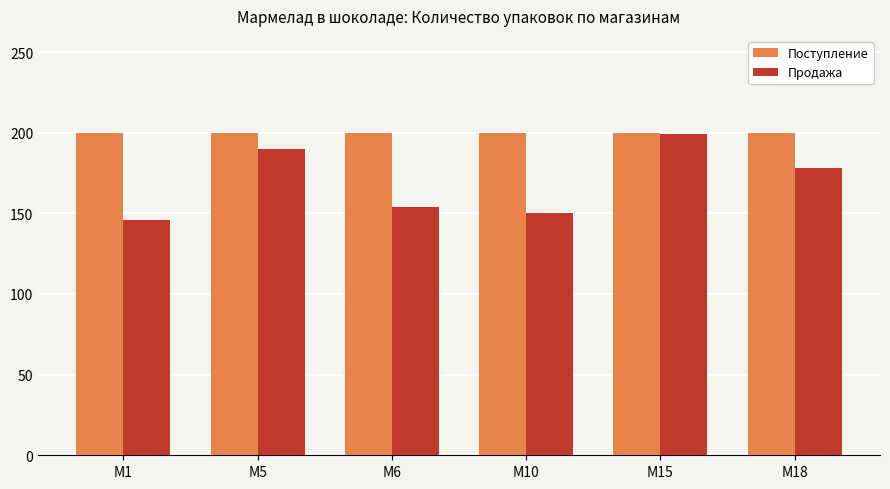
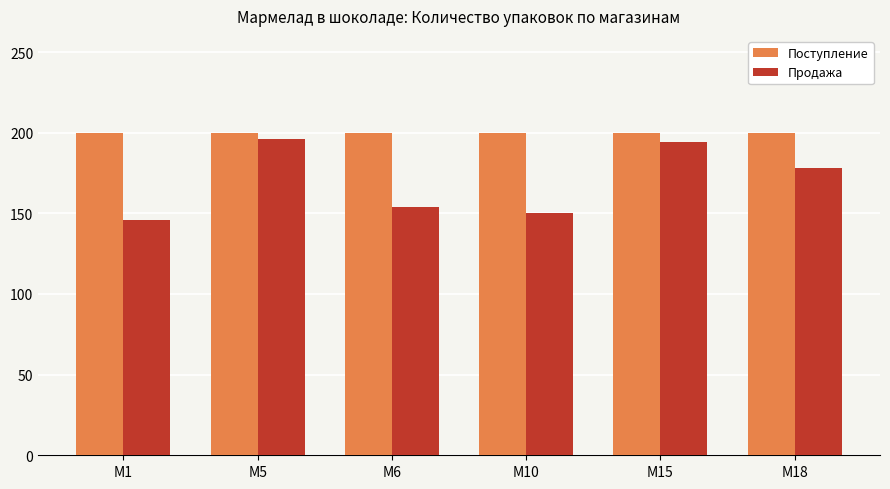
Продажа, M5: 190 -> 196
Продажа, M15: 199 -> 194
